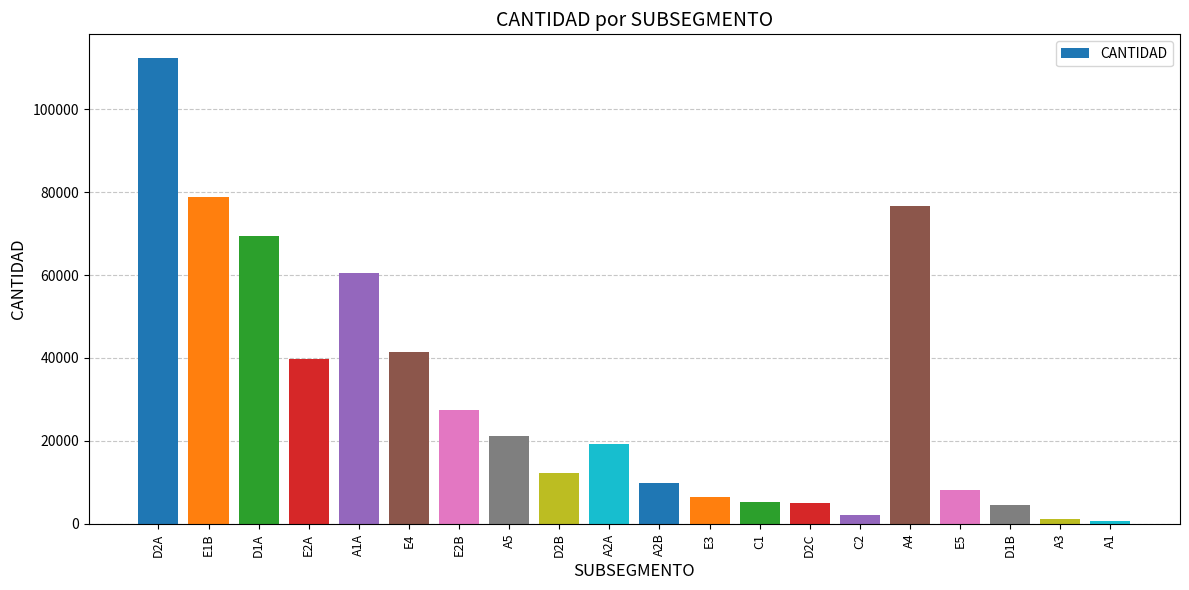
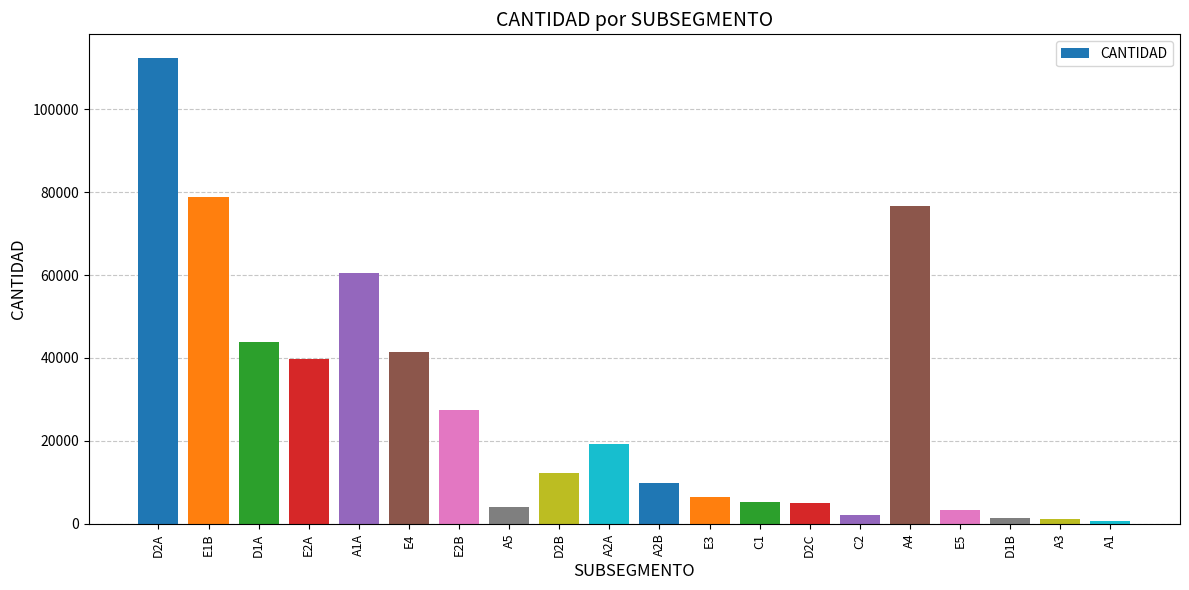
D1A: 69000 -> 44000
A5: 21000 -> 4000
E5: 8000 -> 3000
D1B: 5000 -> 1000
